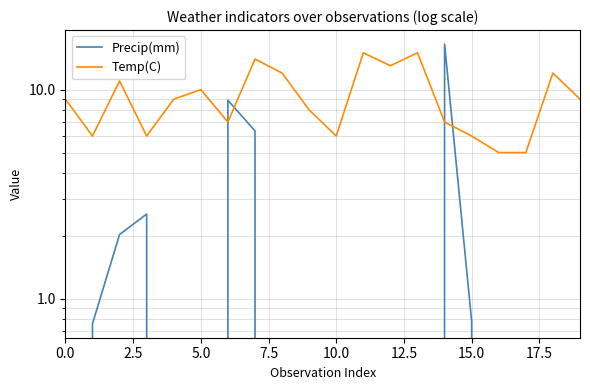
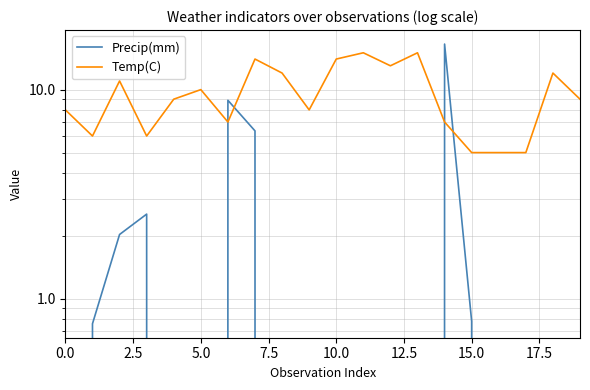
Temp(C), 0.0: 9 -> 8
Temp(C), 10.0: 6 -> 14
Temp(C), 15.0: 6 -> 5
